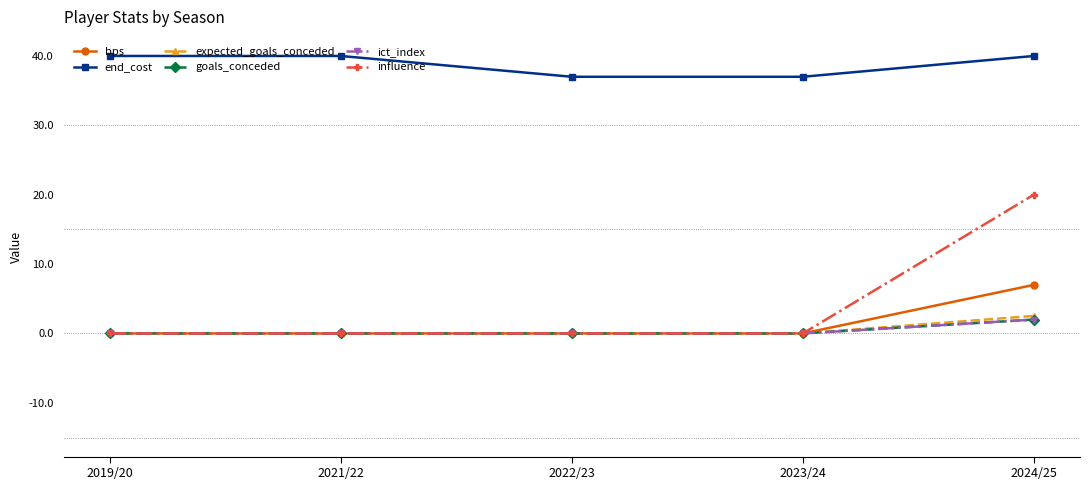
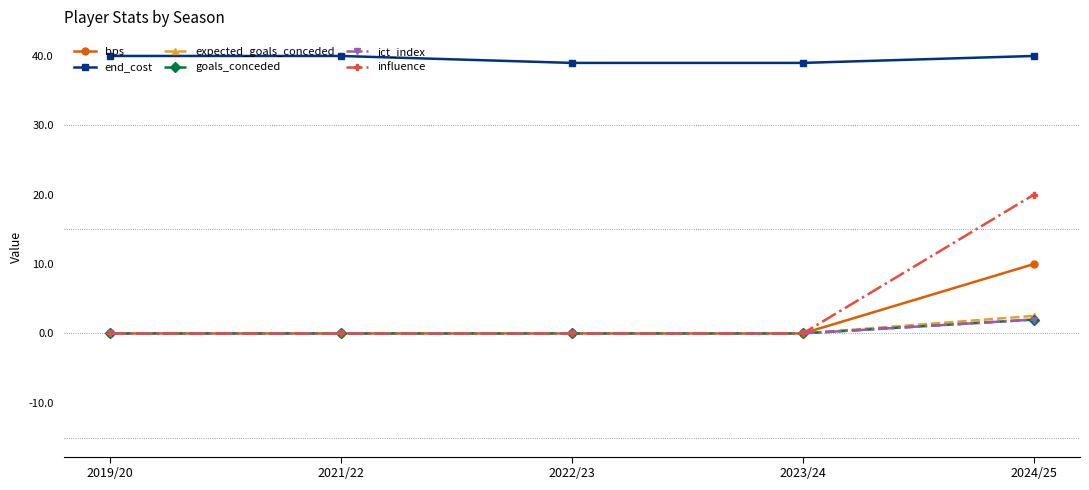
end_cost, 2022/23: 37 -> 39
end_cost, 2023/24: 37 -> 39
bps, 2024/25: 7 -> 10
